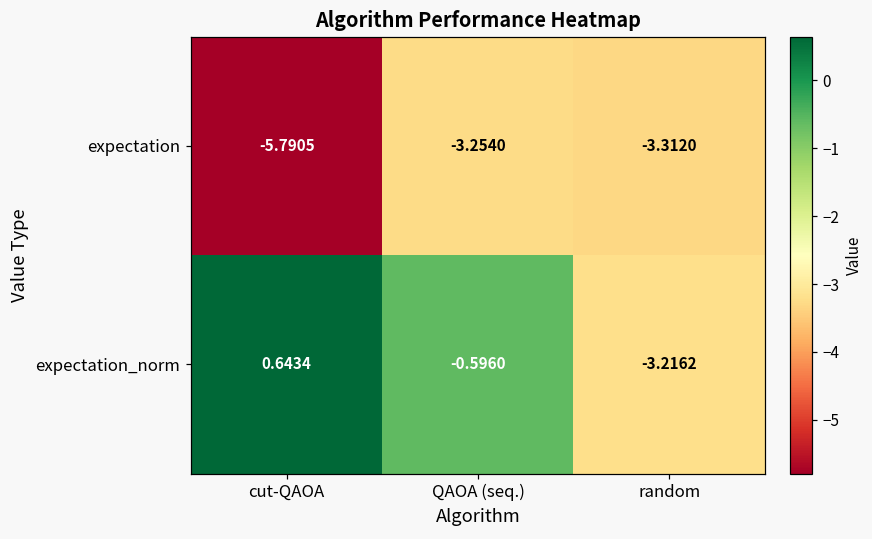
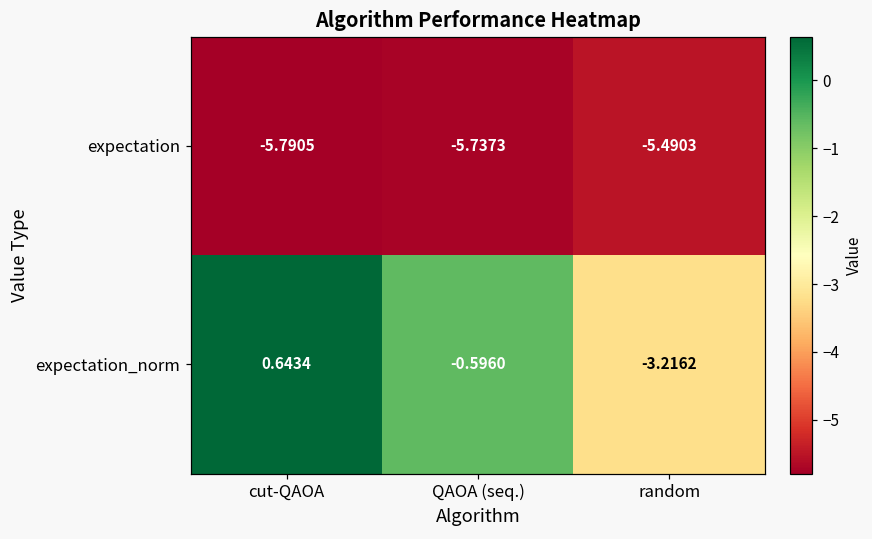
expectation, QAOA (seq.): -3.2540 -> -5.7373
expectation, random: -3.3120 -> -5.4903
